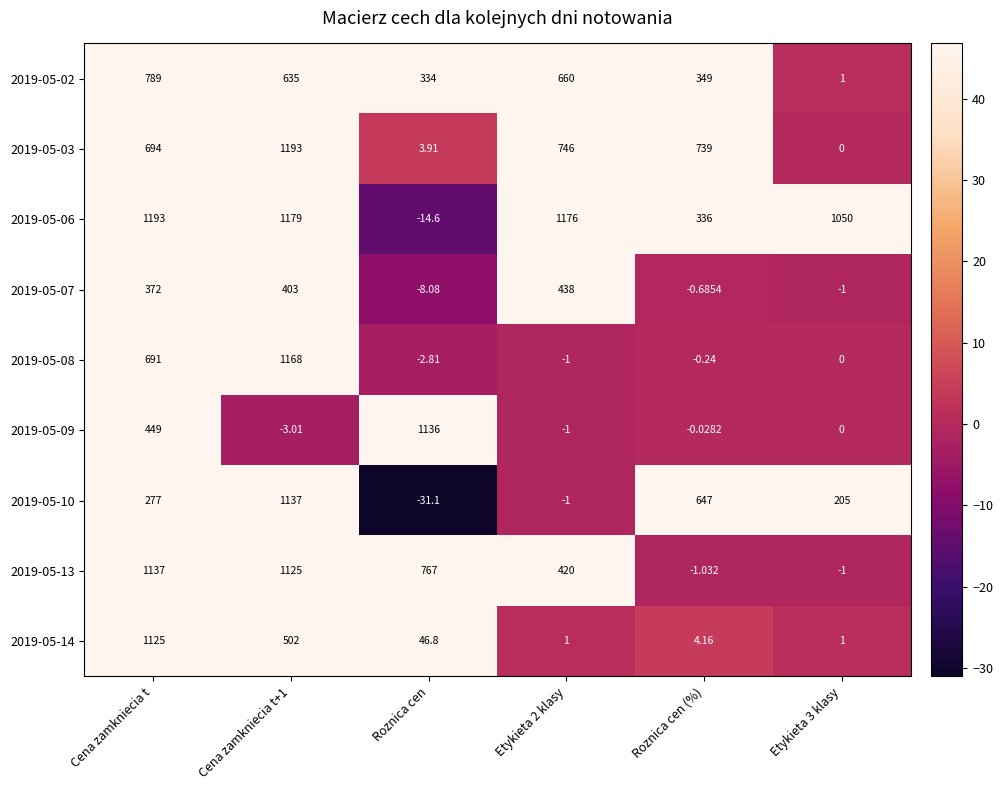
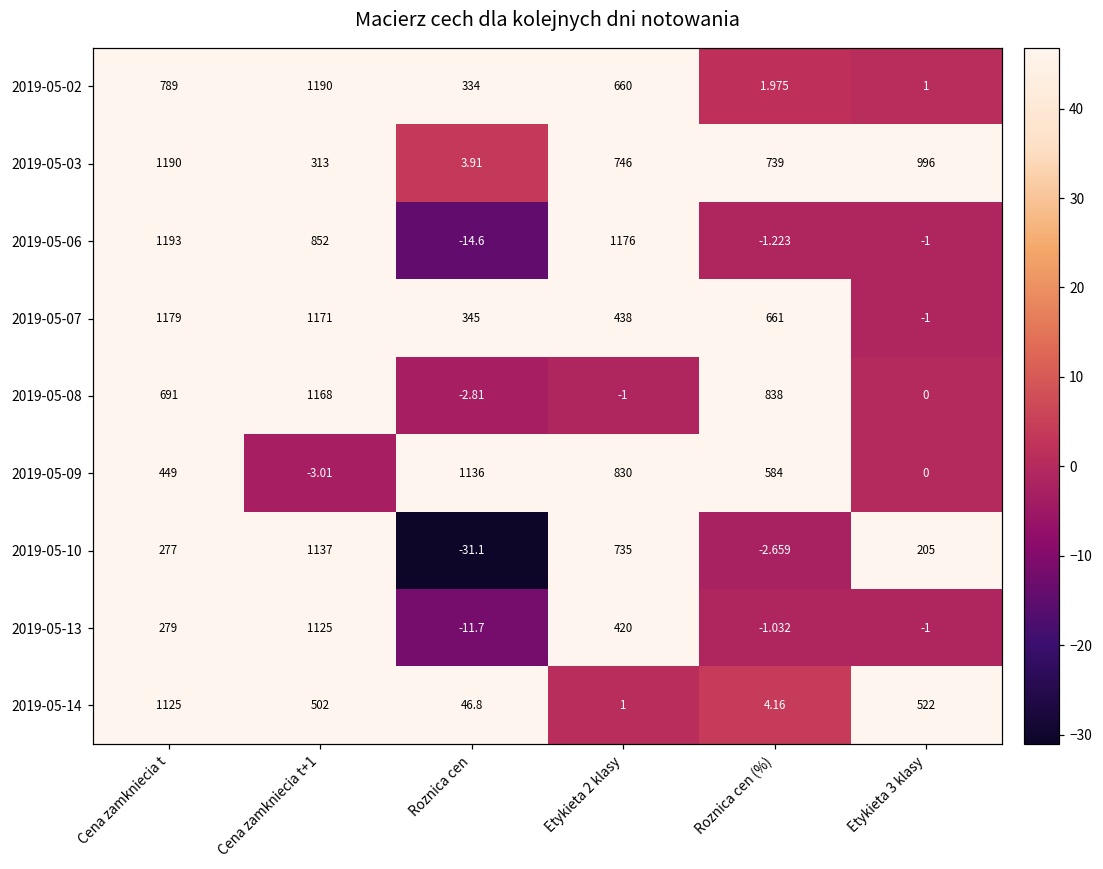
2019-05-02, Cena zamkniecia t+1: 635 -> 1190
2019-05-02, Roznica cen (%): 349 -> 1.975
2019-05-03, Cena zamkniecia t: 694 -> 1190
2019-05-03, Cena zamkniecia t+1: 1193 -> 313
2019-05-03, Etykieta 3 klasy: 0 -> 996
2019-05-06, Cena zamkniecia t+1: 1179 -> 852
2019-05-06, Roznica cen (%): 336 -> -1.223
2019-05-06, Etykieta 3 klasy: 1050 -> -1
2019-05-07, Cena zamkniecia t: 372 -> 1179
2019-05-07, Cena zamkniecia t+1: 403 -> 1171
2019-05-07, Roznica cen: -8.08 -> 345
2019-05-07, Roznica cen (%): -0.6854 -> 661
2019-05-08, Roznica cen (%): -0.24 -> 838
2019-05-09, Etykieta 2 klasy: -1 -> 830
2019-05-09, Roznica cen (%): -0.0282 -> 584
2019-05-10, Etykieta 2 klasy: -1 -> 735
2019-05-10, Roznica cen (%): 647 -> -2.659
2019-05-13, Cena zamkniecia t: 1137 -> 279
2019-05-13, Roznica cen: 767 -> -11.7
2019-05-14, Etykieta 3 klasy: 1 -> 522
